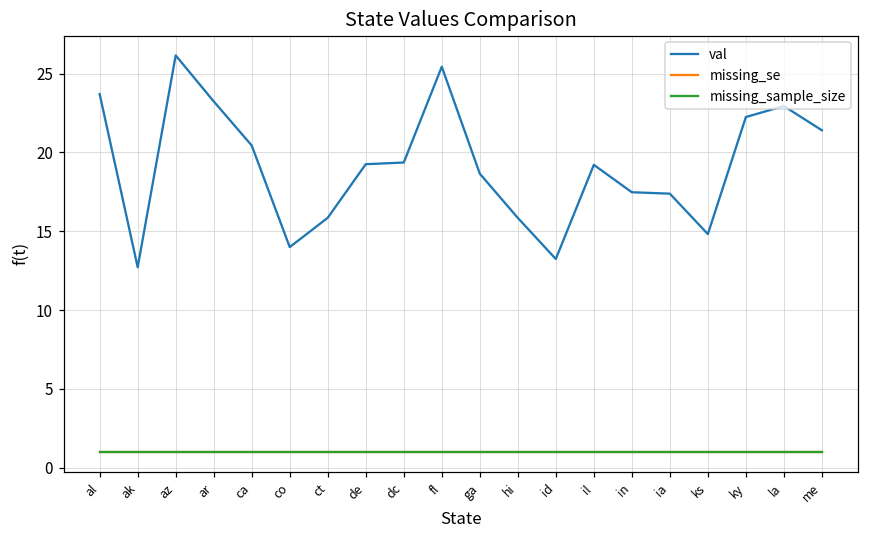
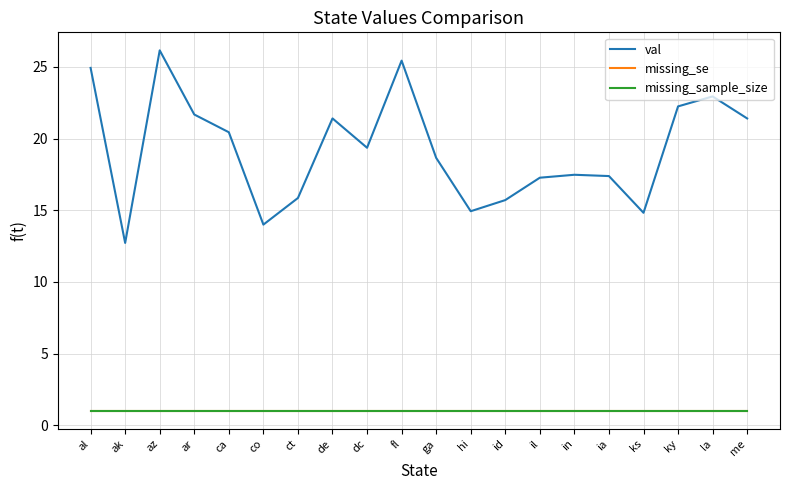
val, al: 23.7 -> 24.9
val, ar: 23.2 -> 21.7
val, de: 19.3 -> 21.4
val, hi: 15.8 -> 14.9
val, id: 13.2 -> 15.7
val, il: 19.2 -> 17.3
